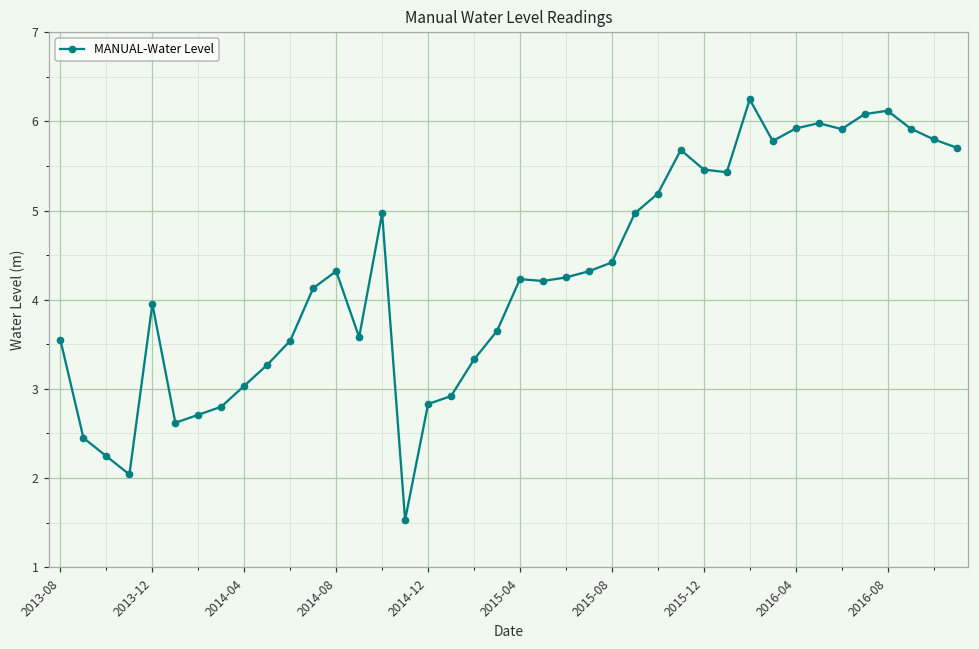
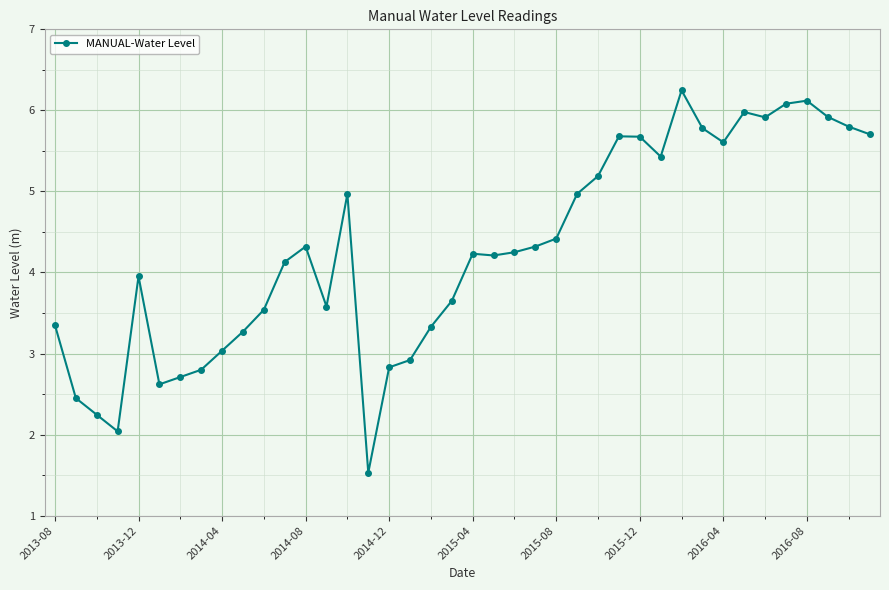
2013-08: 3.5 -> 3.3
2015-12: 5.5 -> 5.7
2016-04: 5.9 -> 5.6
